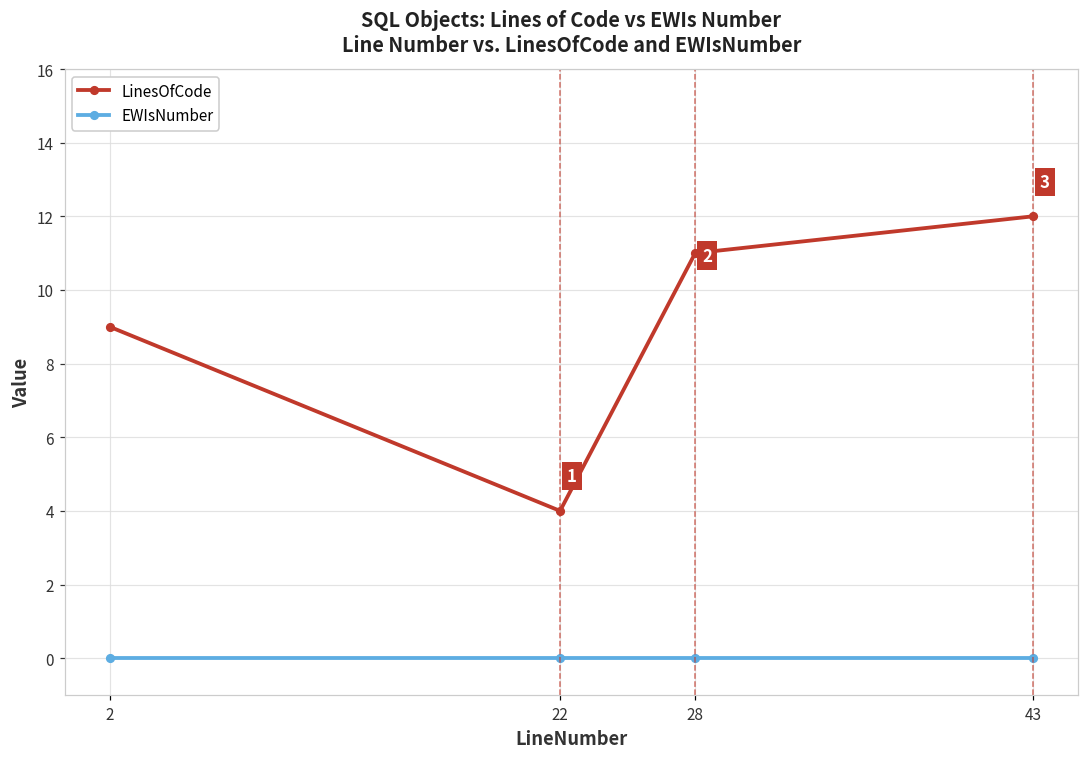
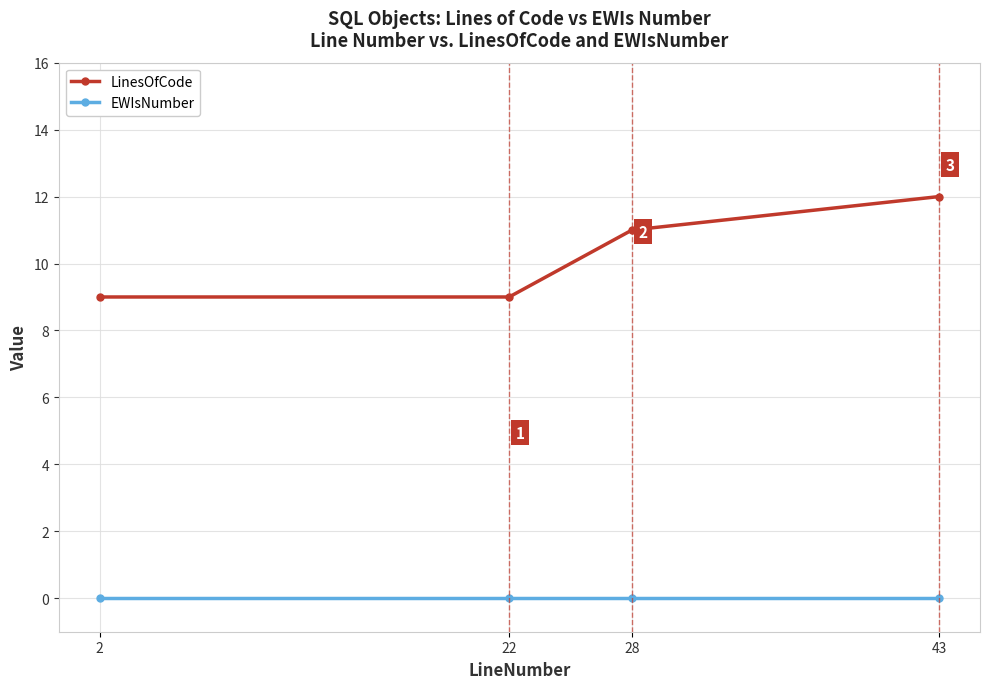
LinesOfCode, 22: 4 -> 9
